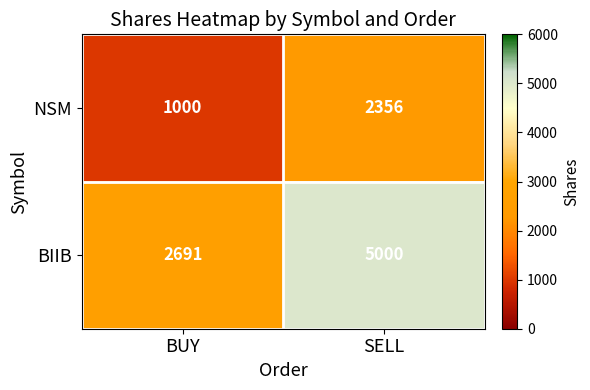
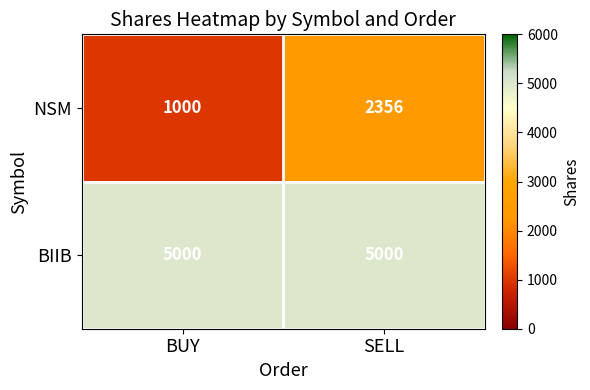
BIIB, BUY: 2691 -> 5000
